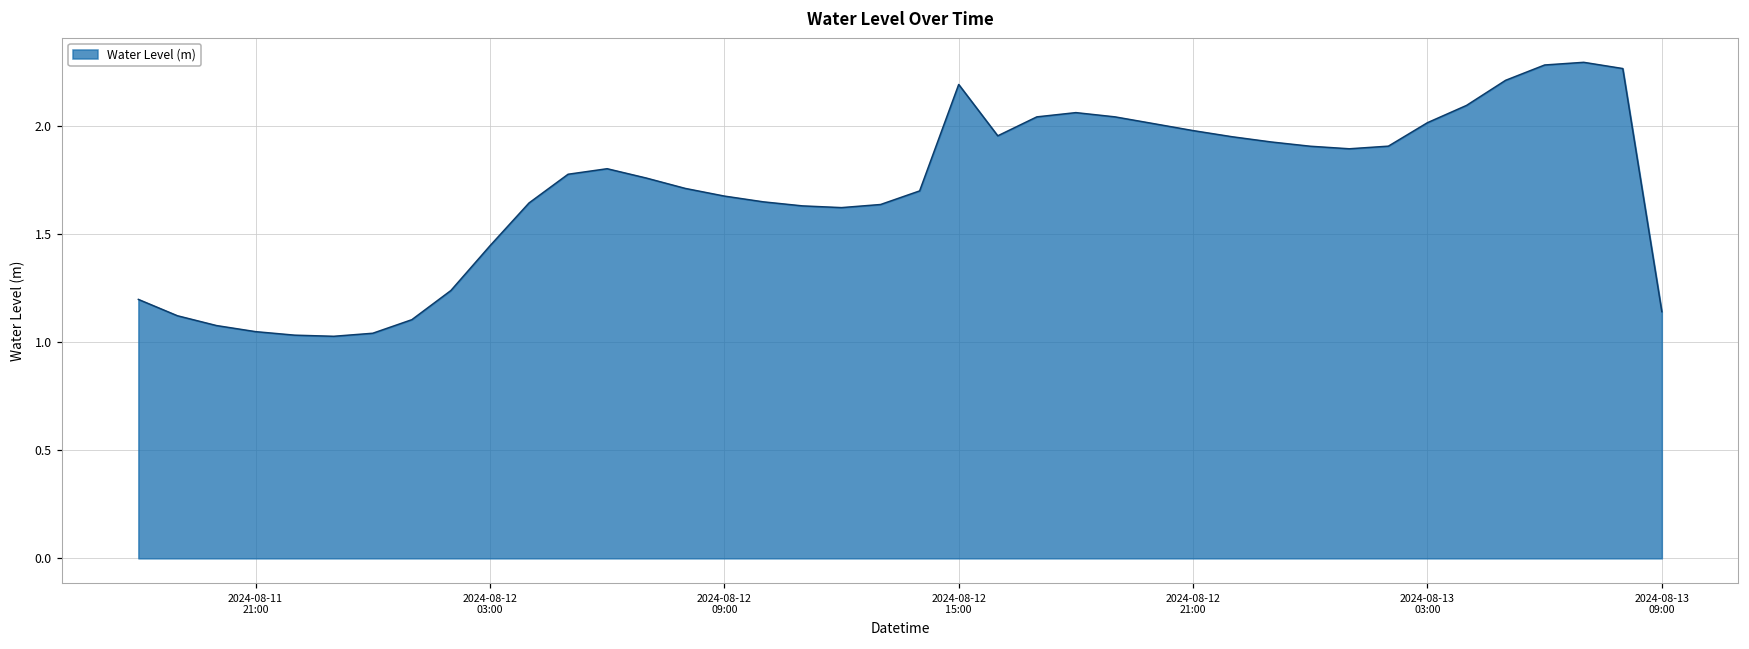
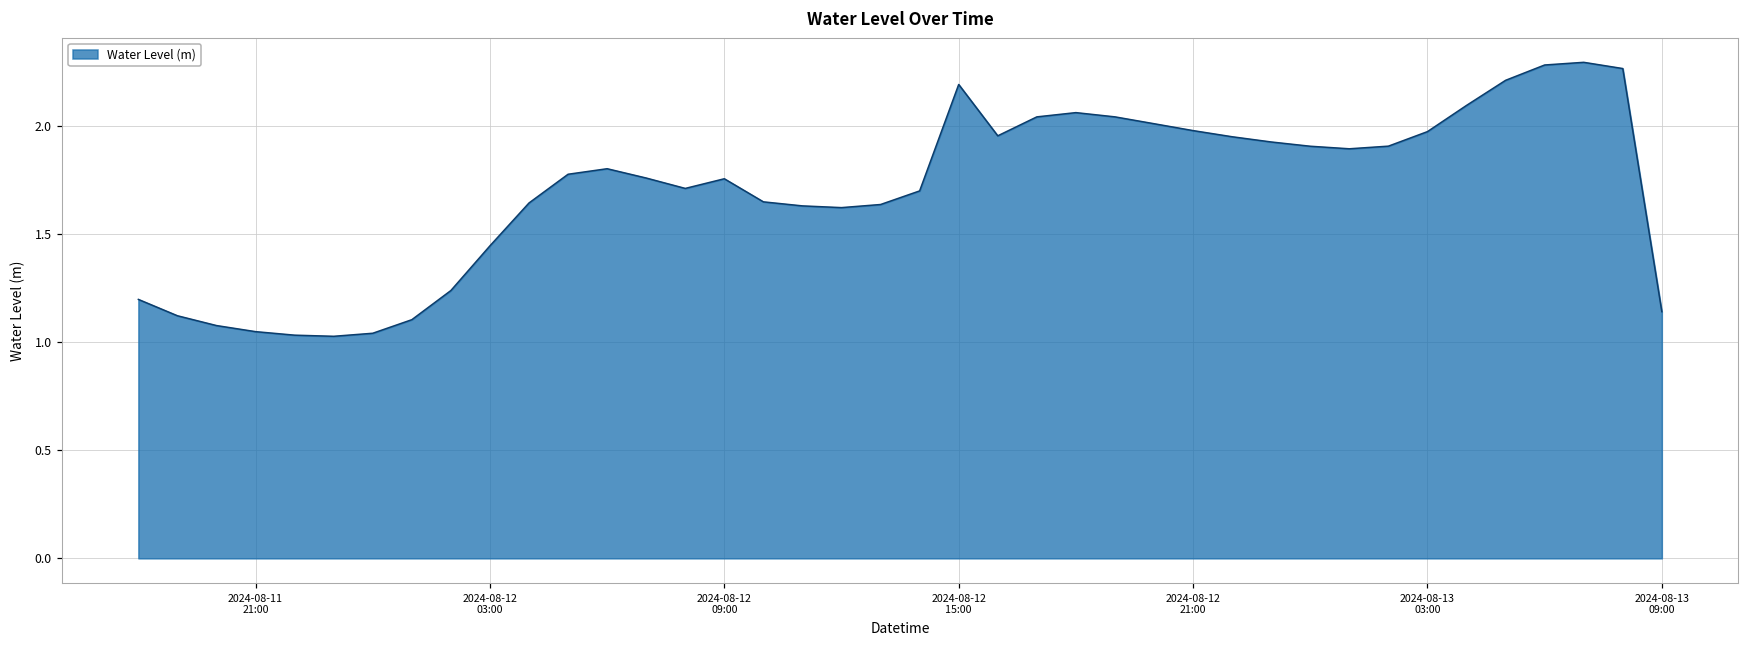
2024-08-12 09:00: 1.67 -> 1.75
2024-08-13 03:00: 2.01 -> 1.97
